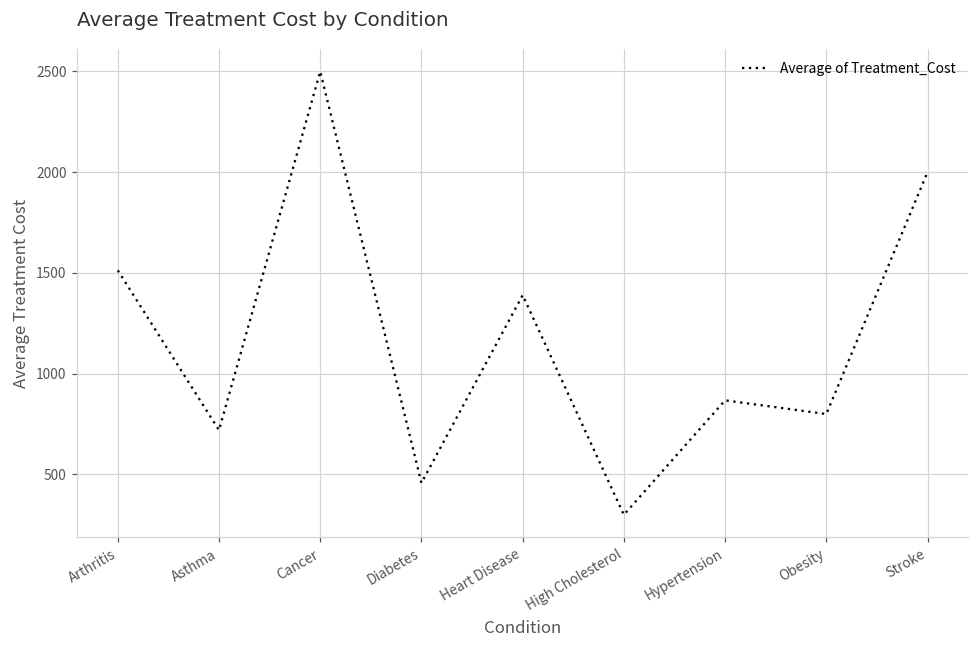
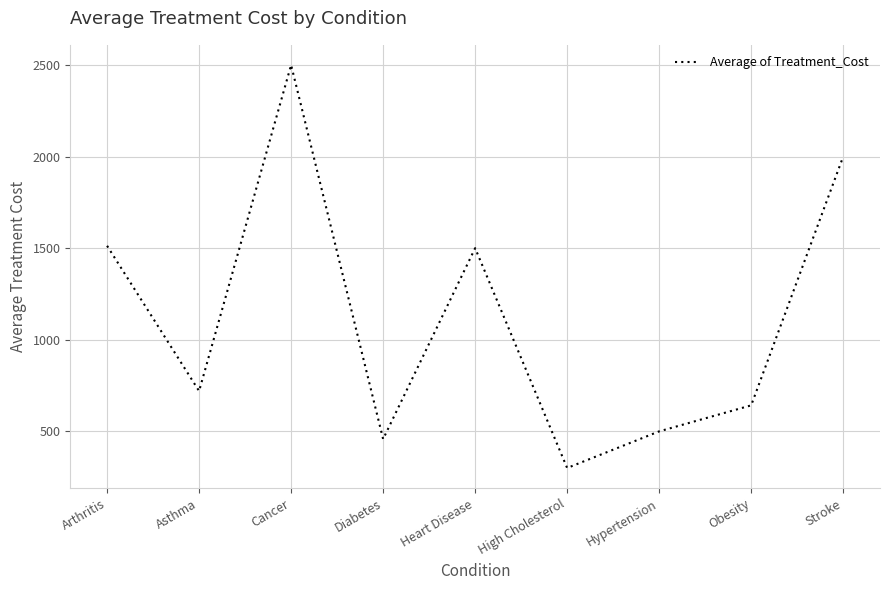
Heart Disease: 1390 -> 1500
Hypertension: 870 -> 500
Obesity: 800 -> 640
